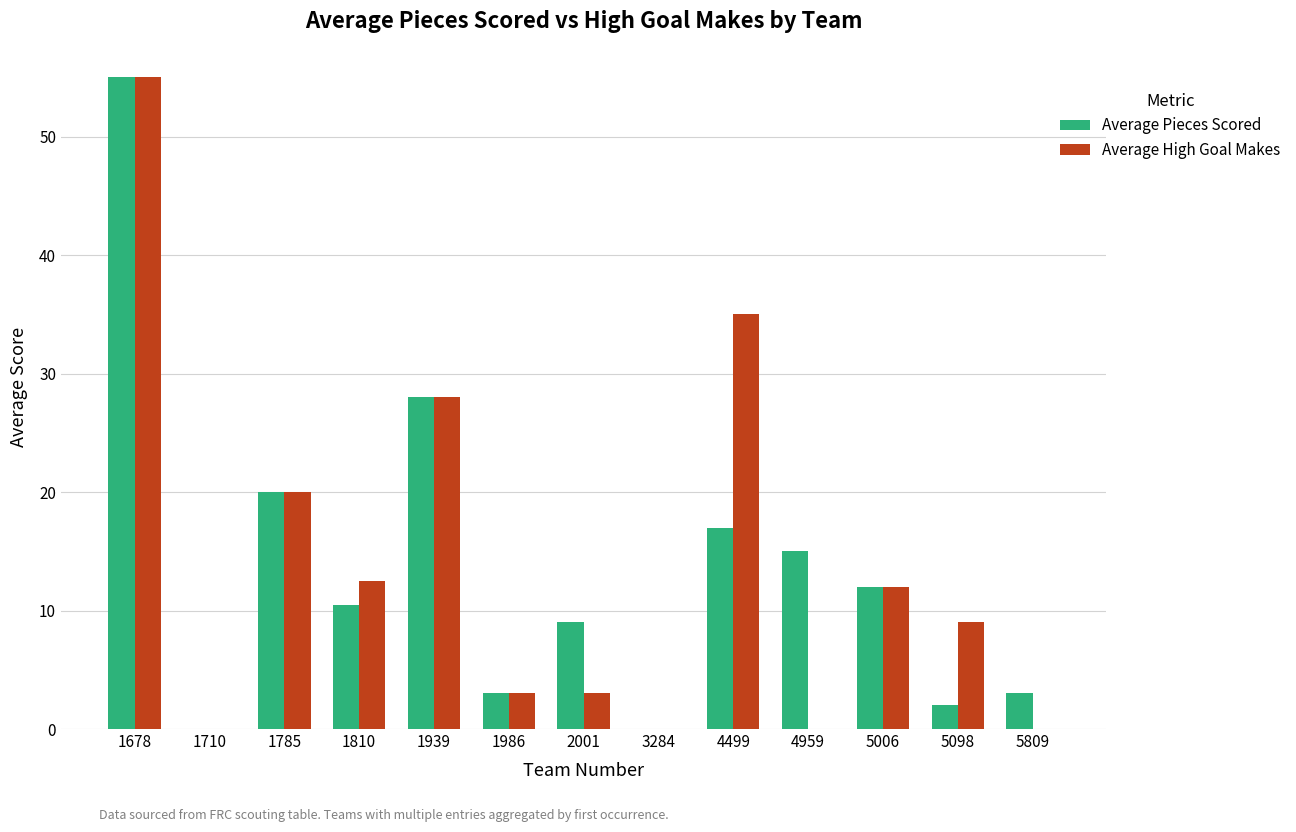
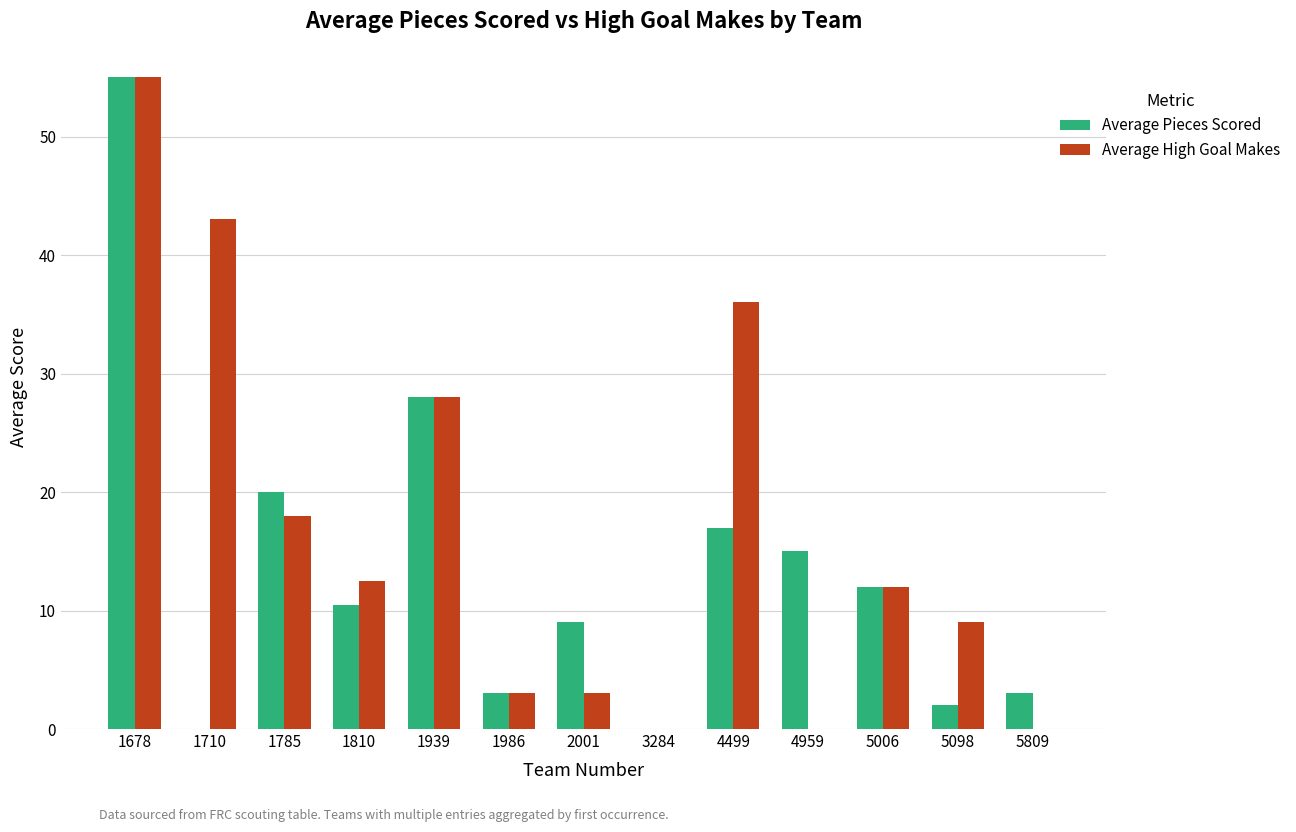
Average High Goal Makes, 1710: 0 -> 43
Average High Goal Makes, 1785: 20 -> 18
Average High Goal Makes, 4499: 35 -> 36
